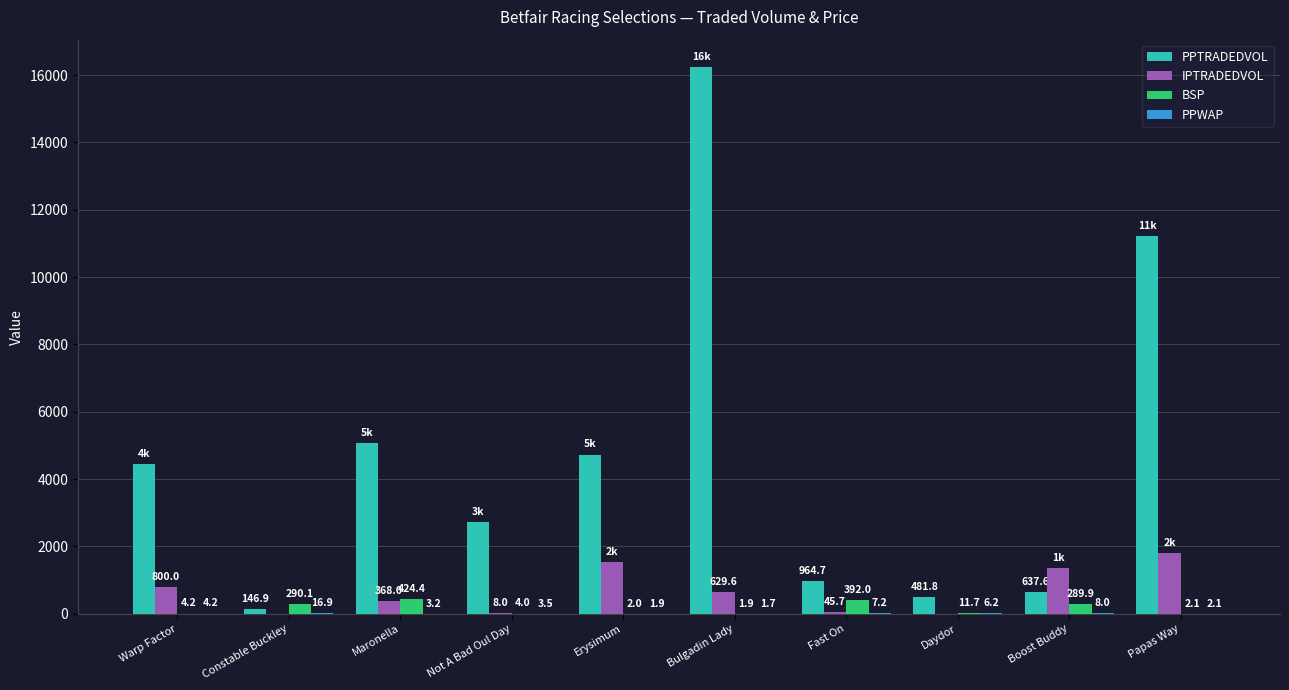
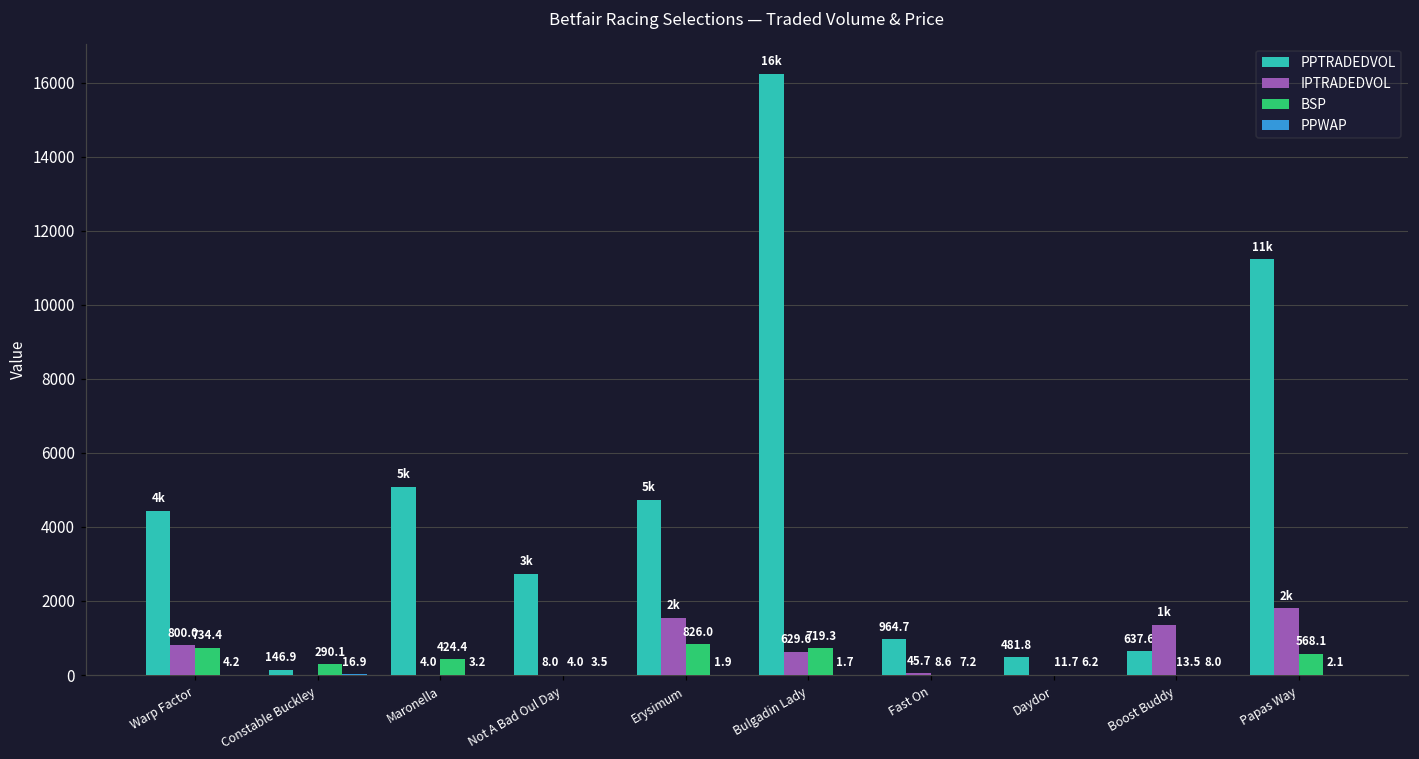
BSP, Warp Factor: 4.2 -> 734.4
IPTRADEDVOL, Maronella: 368.0 -> 4.0
BSP, Erysimum: 2.0 -> 826.0
BSP, Bulgadin Lady: 1.9 -> 719.3
BSP, Fast On: 392.0 -> 8.6
BSP, Boost Buddy: 289.9 -> 13.5
BSP, Papas Way: 2.1 -> 568.1
